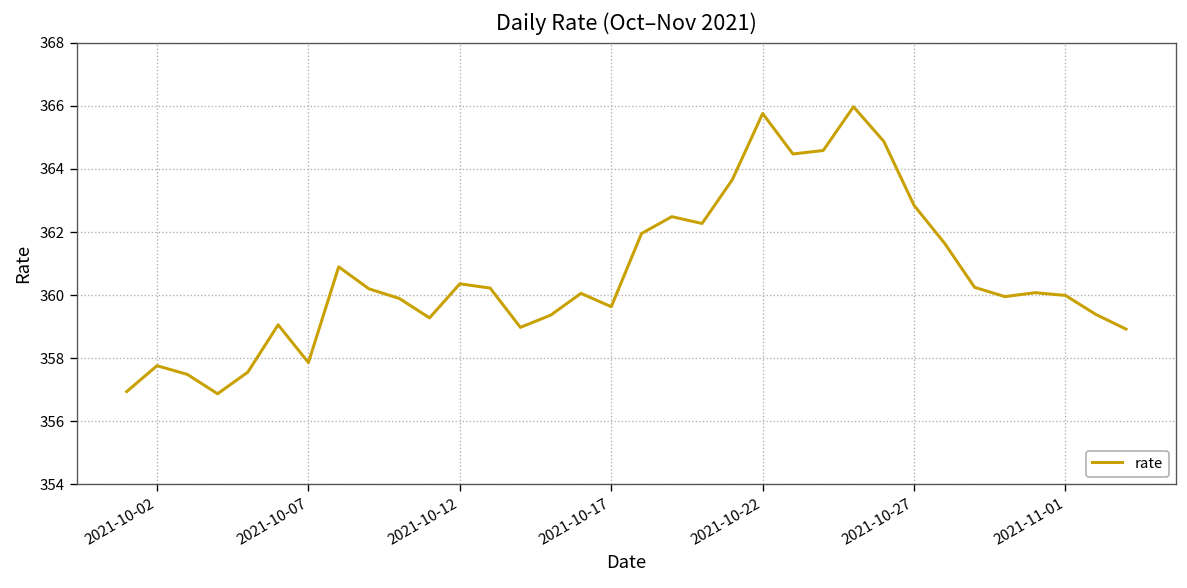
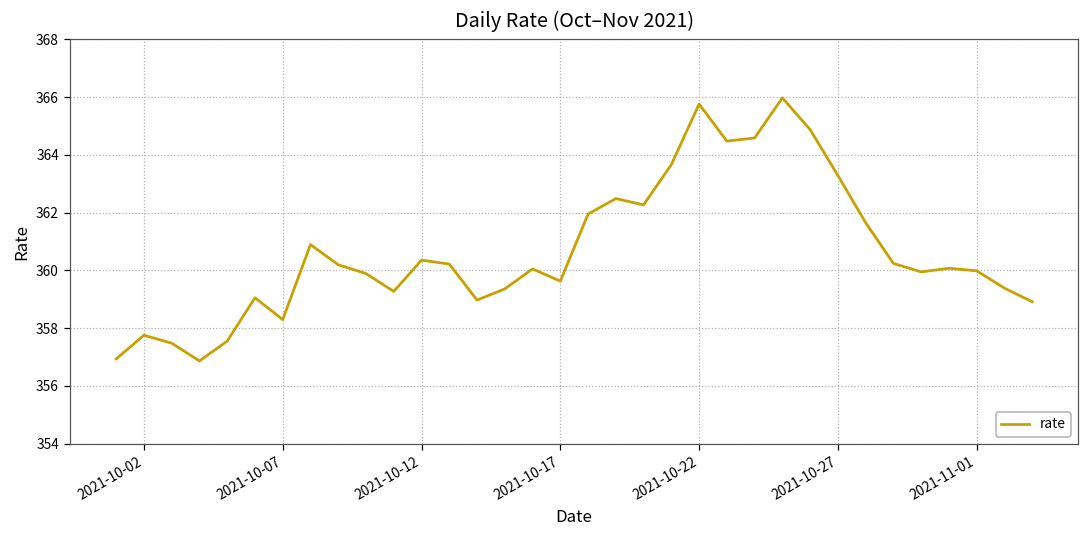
2021-10-07: 357.9 -> 358.3
2021-10-27: 362.8 -> 363.3
